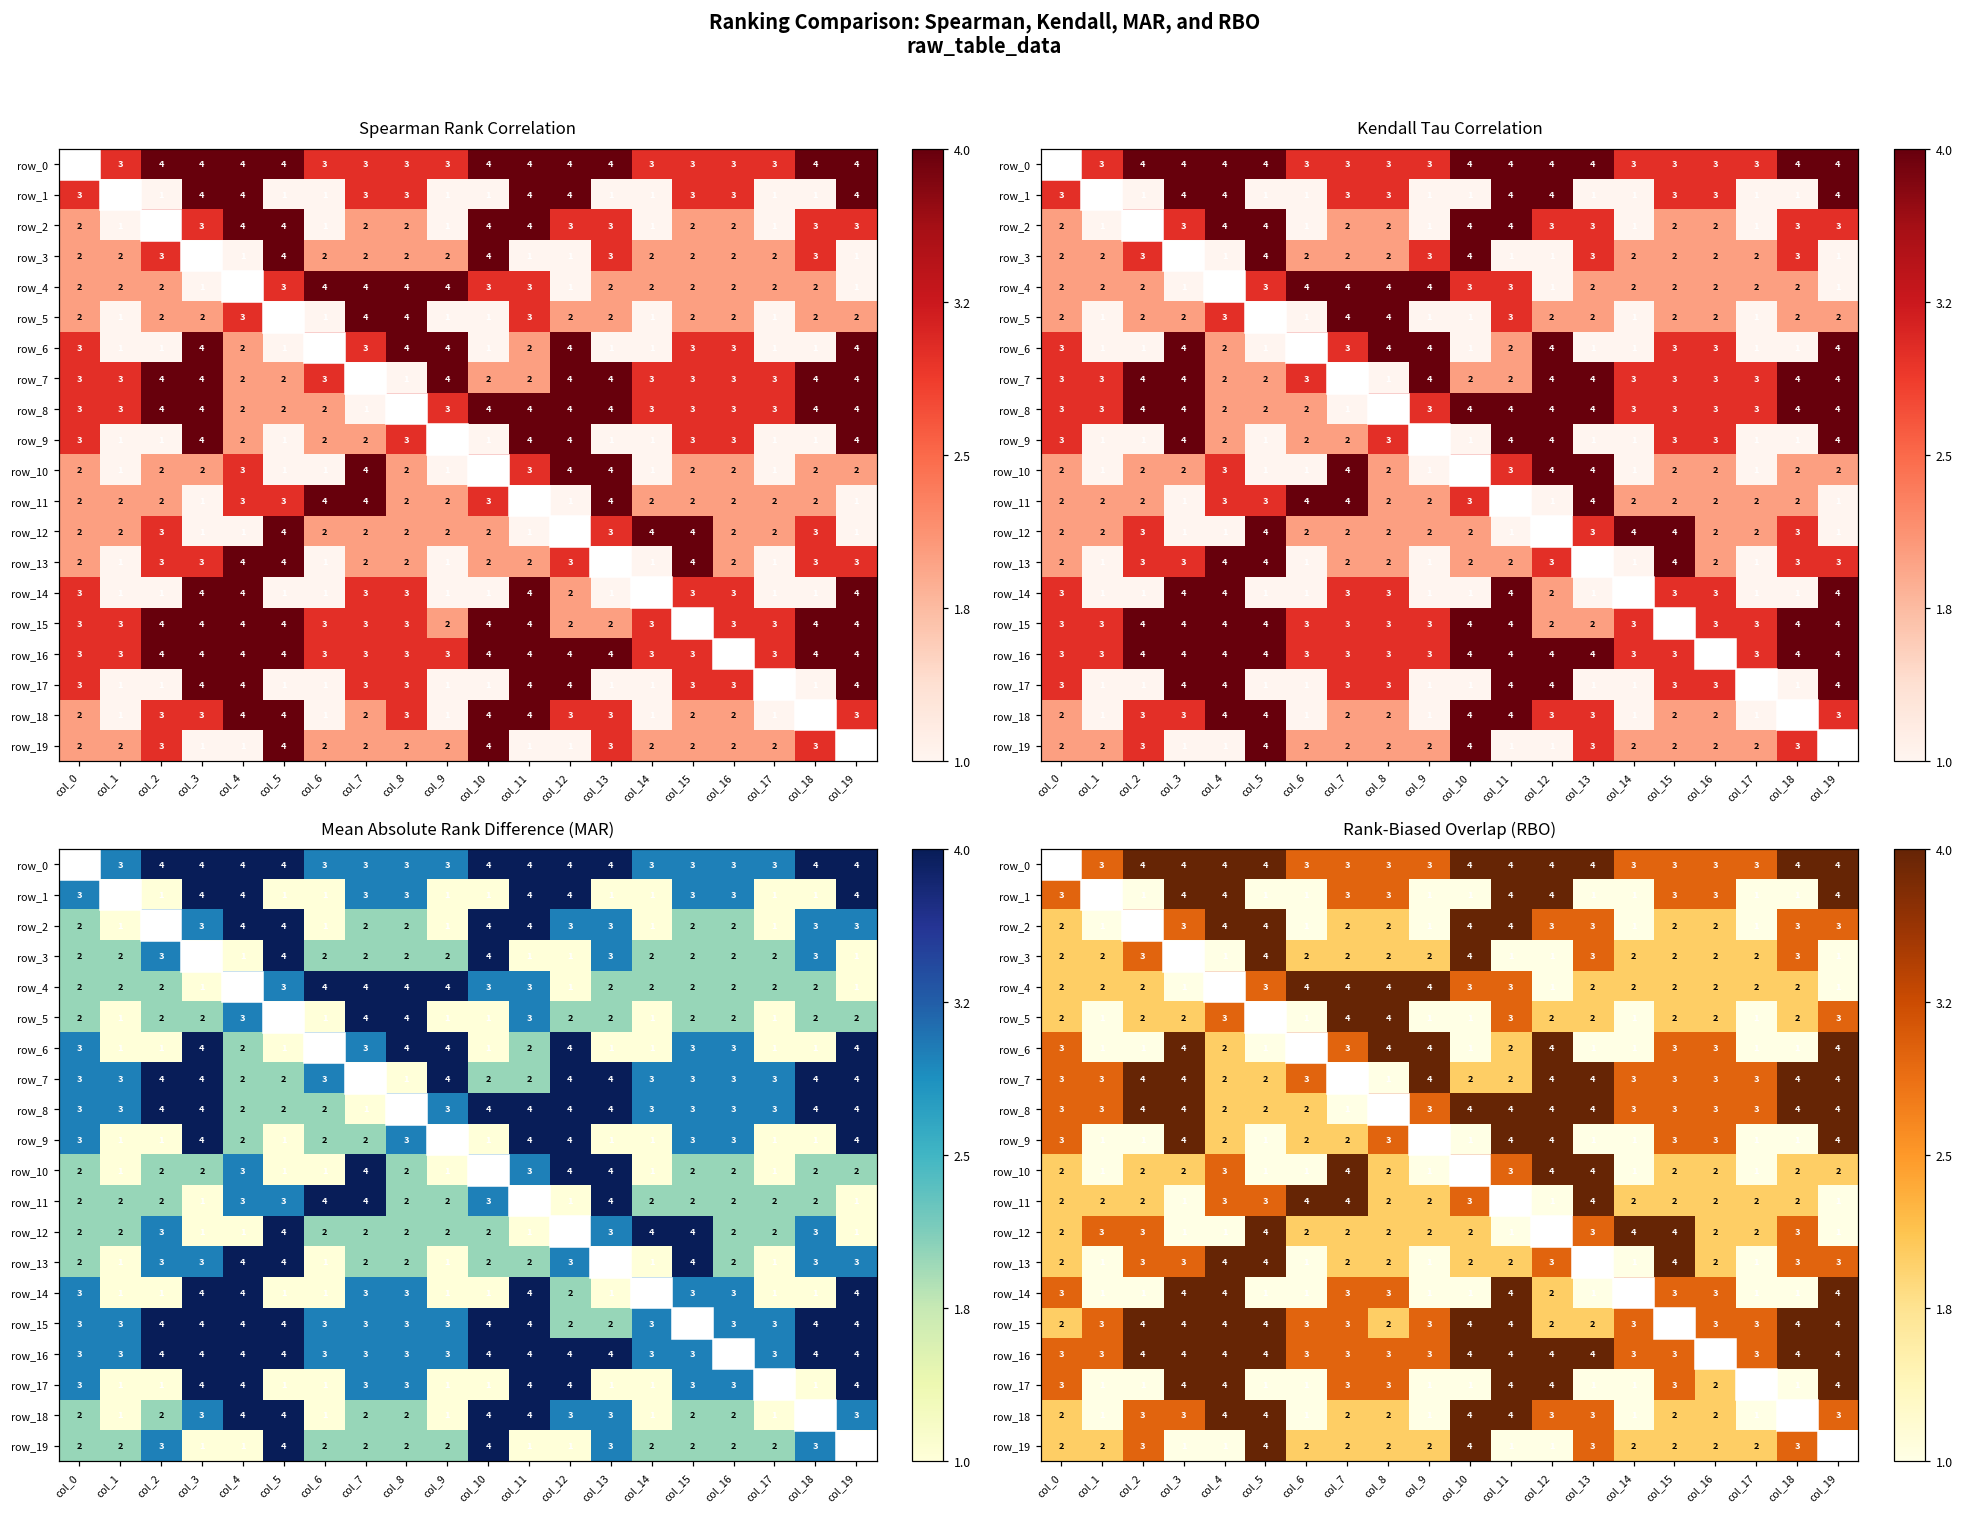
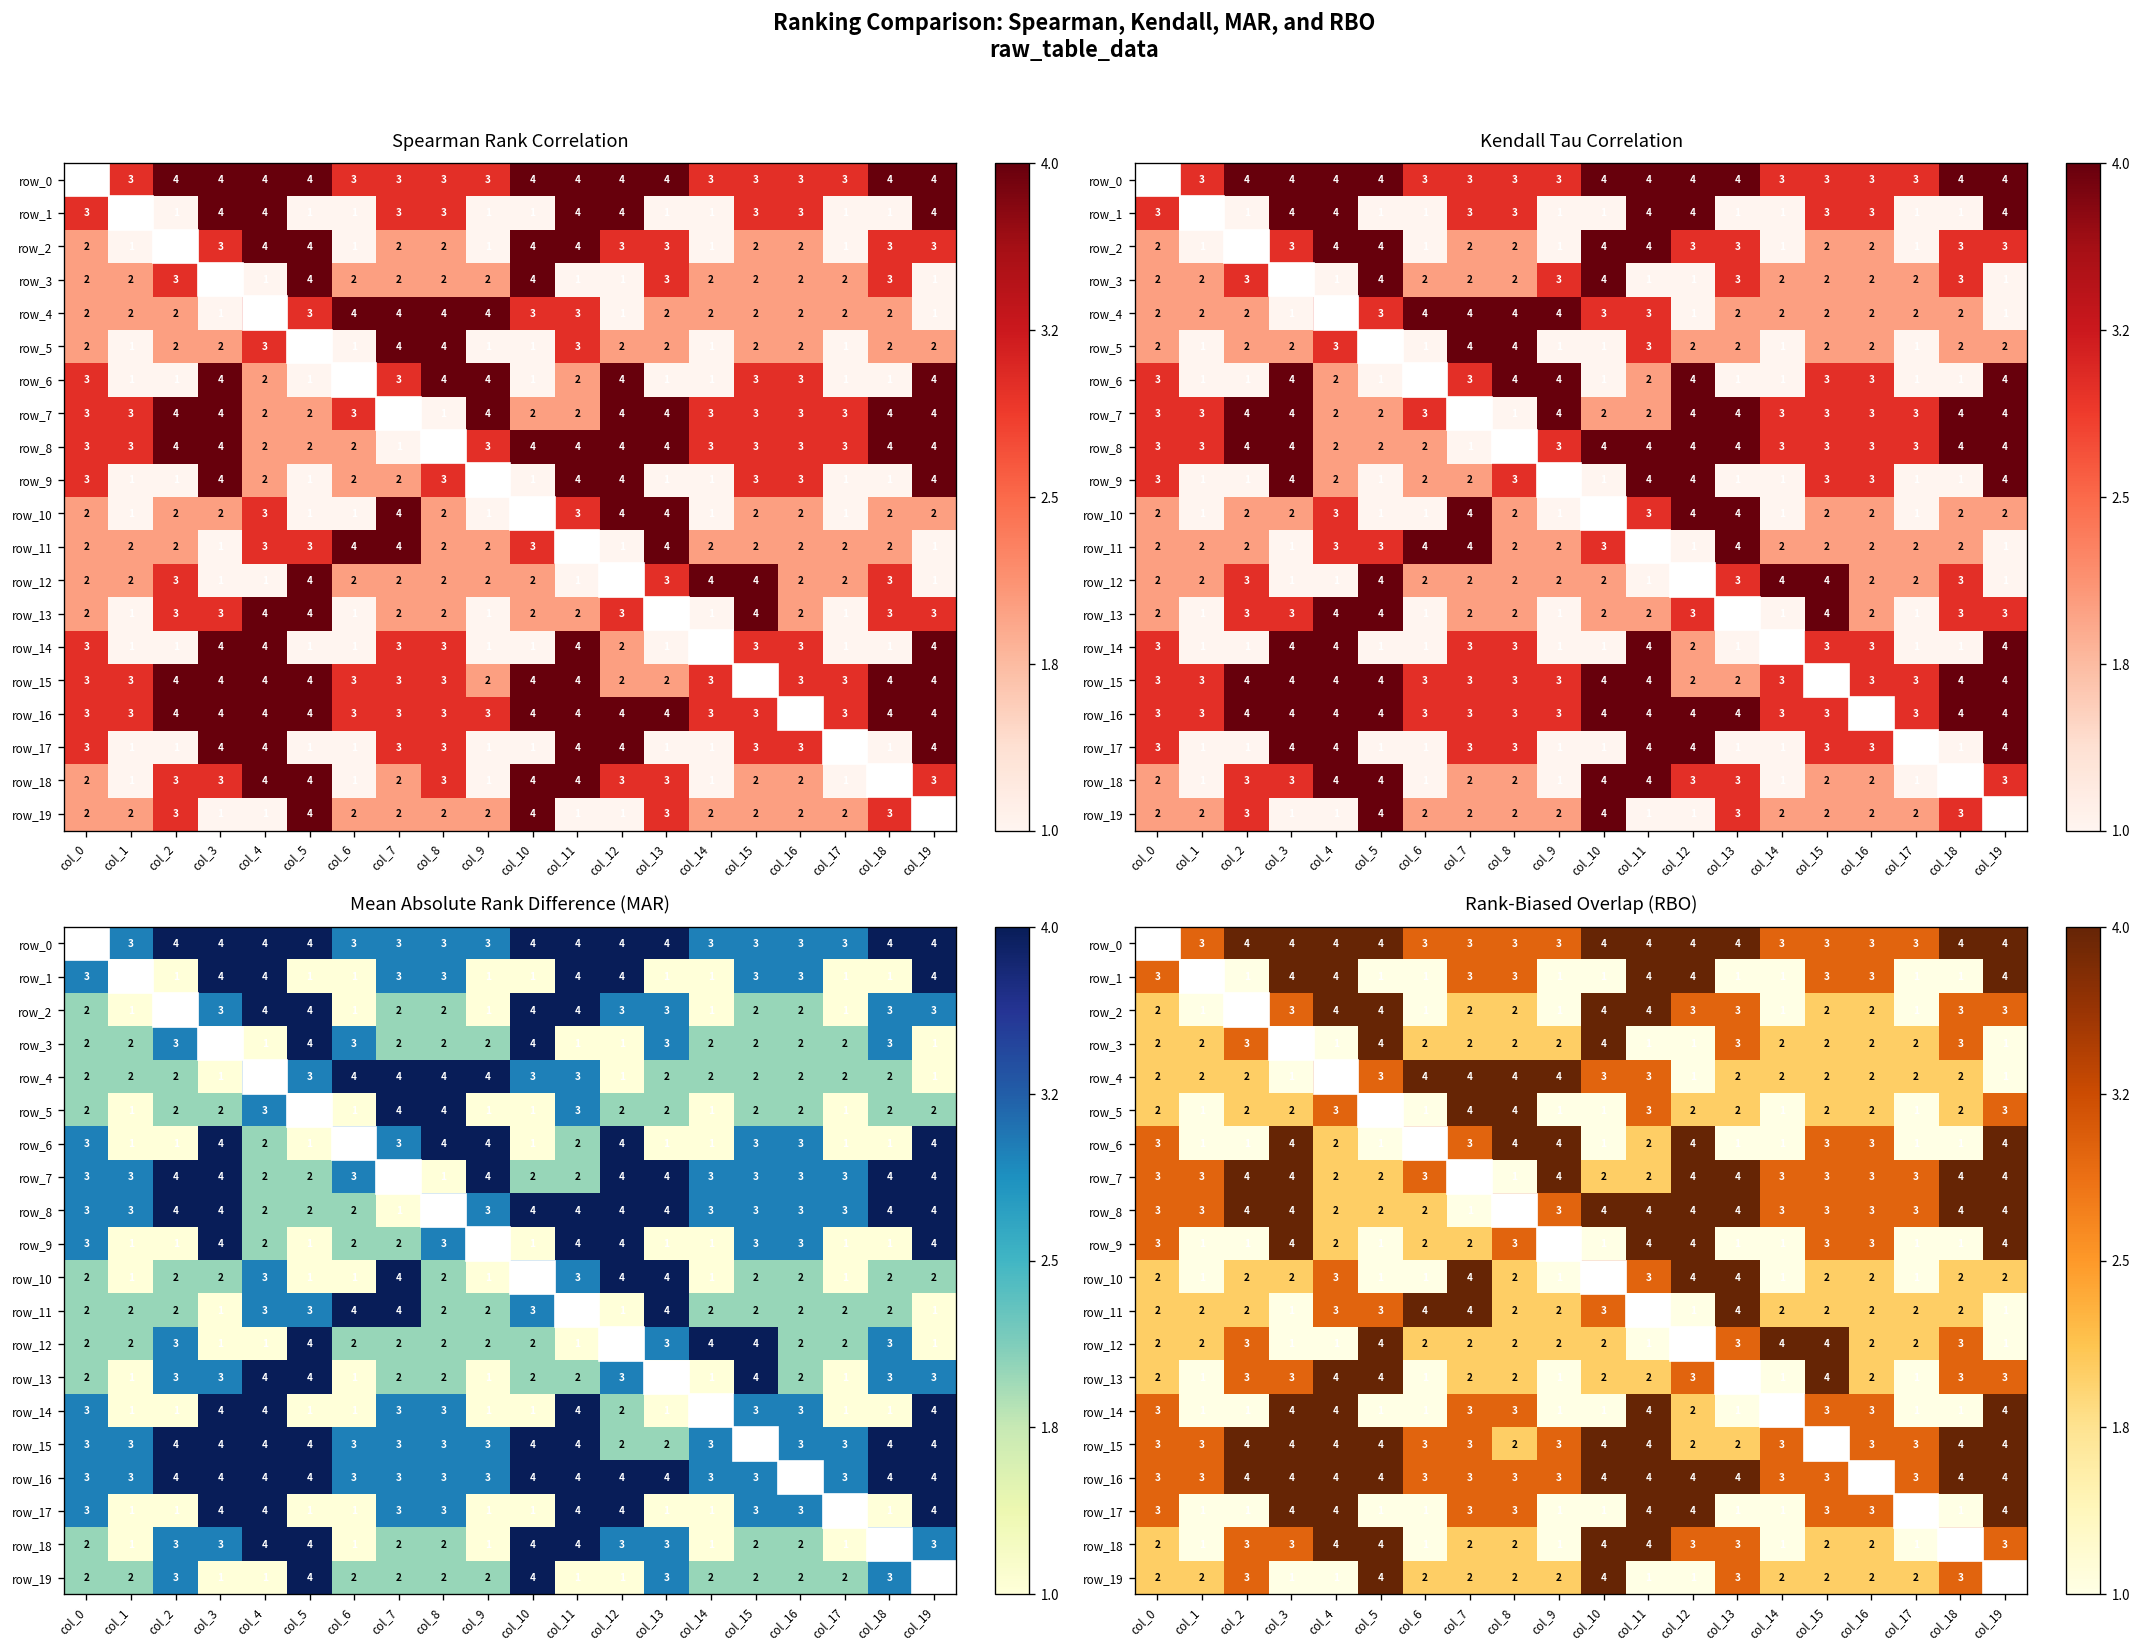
Mean Absolute Rank Difference (MAR), row_3, col_6: 2 -> 3
Mean Absolute Rank Difference (MAR), row_18, col_2: 2 -> 3
Rank-Biased Overlap (RBO), row_12, col_1: 3 -> 2
Rank-Biased Overlap (RBO), row_15, col_0: 2 -> 3
Rank-Biased Overlap (RBO), row_17, col_16: 2 -> 3
